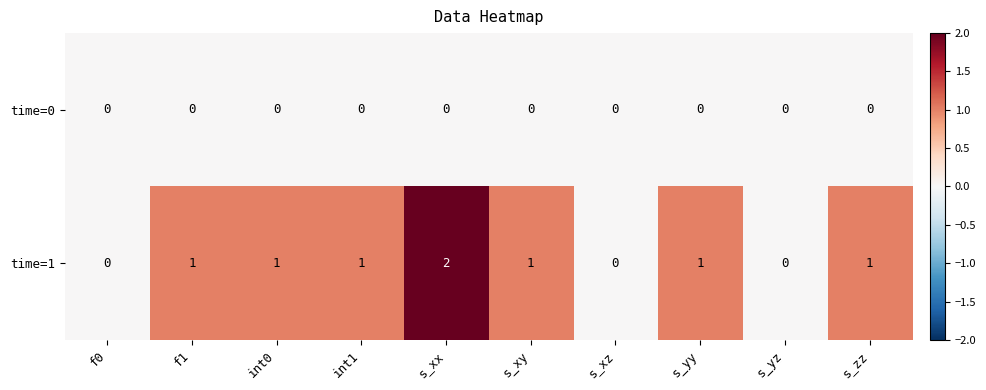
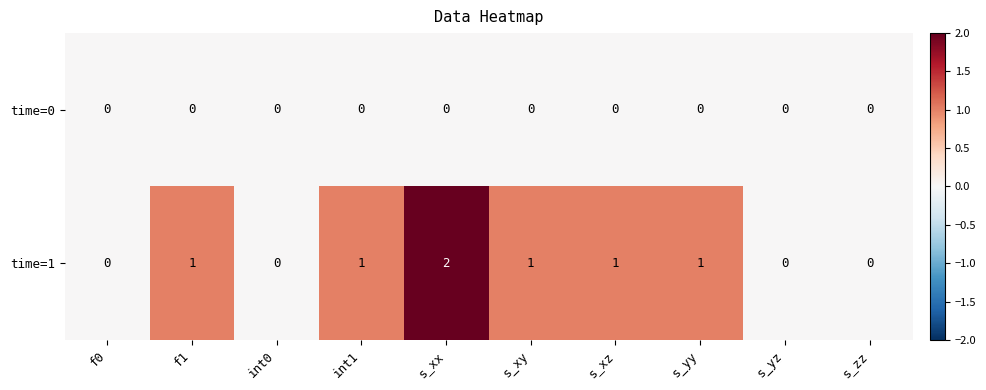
time=1, int0: 1 -> 0
time=1, s_xz: 0 -> 1
time=1, s_zz: 1 -> 0
